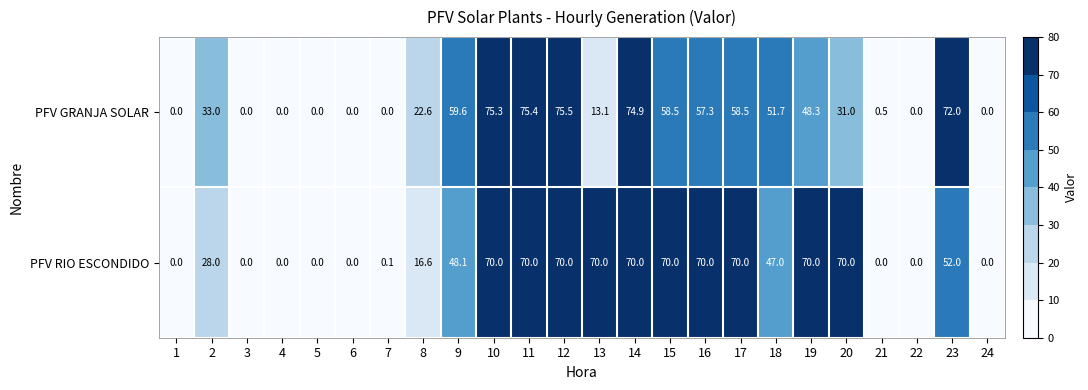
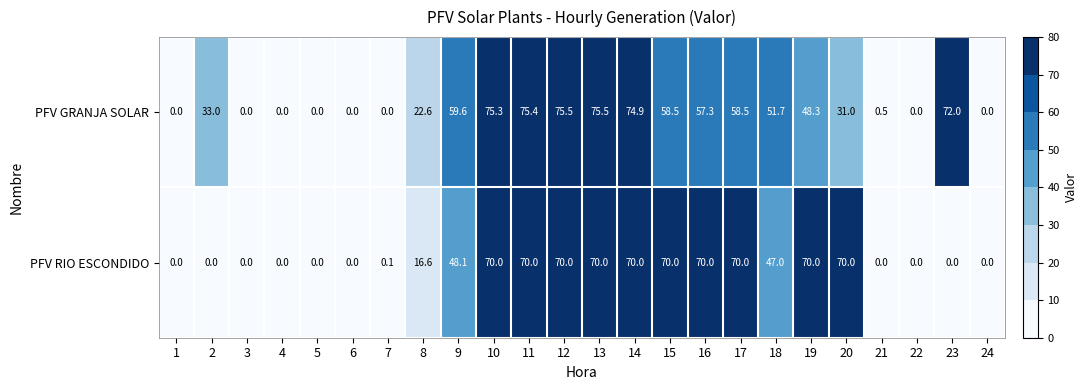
PFV GRANJA SOLAR, 13: 13.1 -> 75.5
PFV RIO ESCONDIDO, 2: 28.0 -> 0.0
PFV RIO ESCONDIDO, 23: 52.0 -> 0.0
